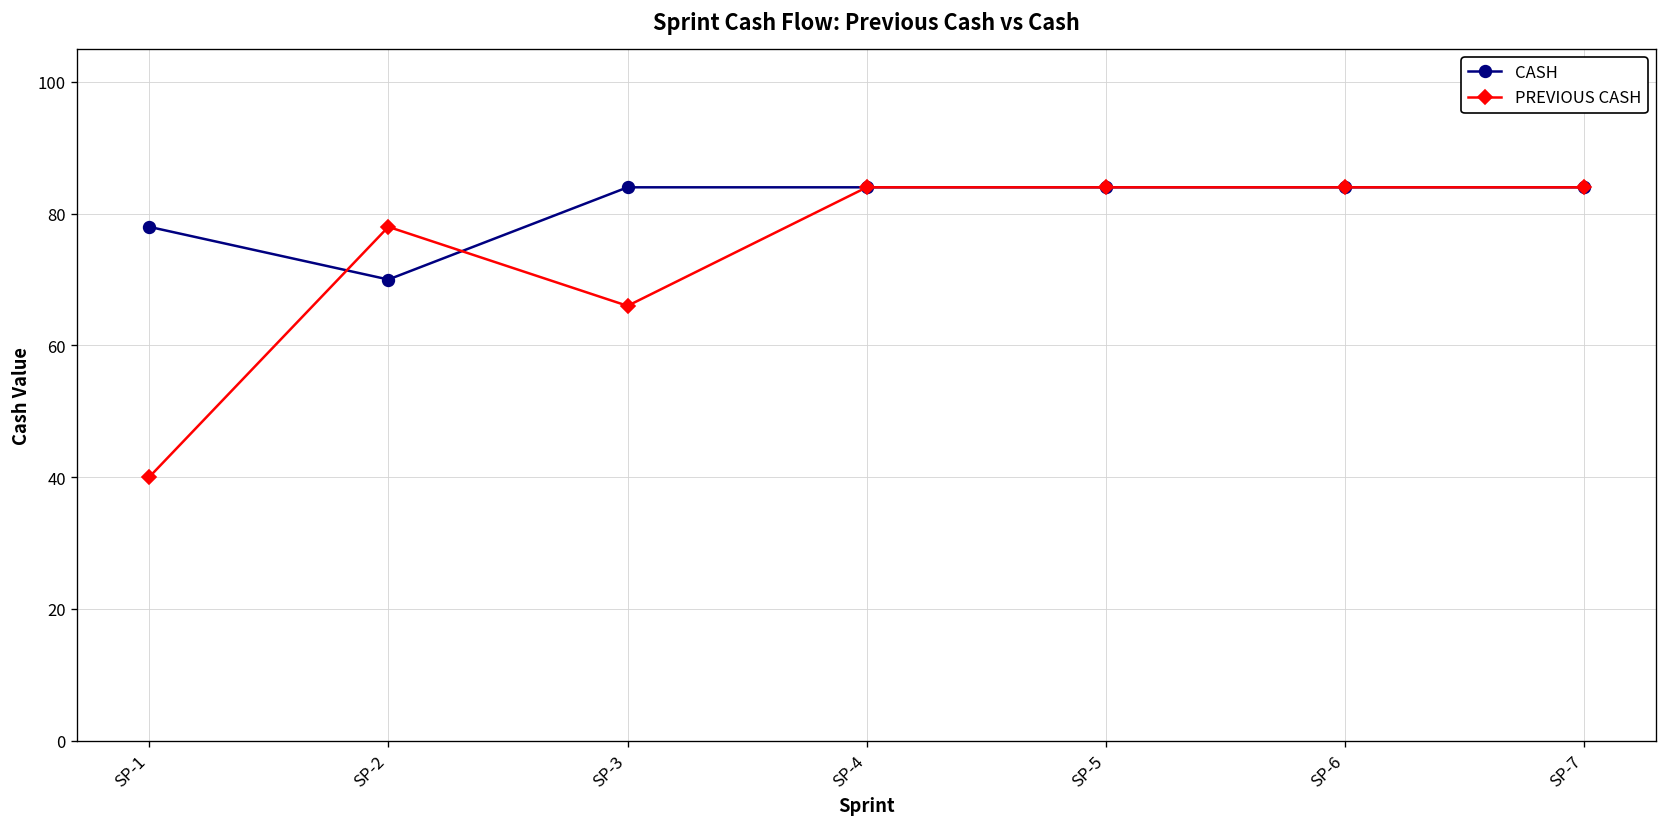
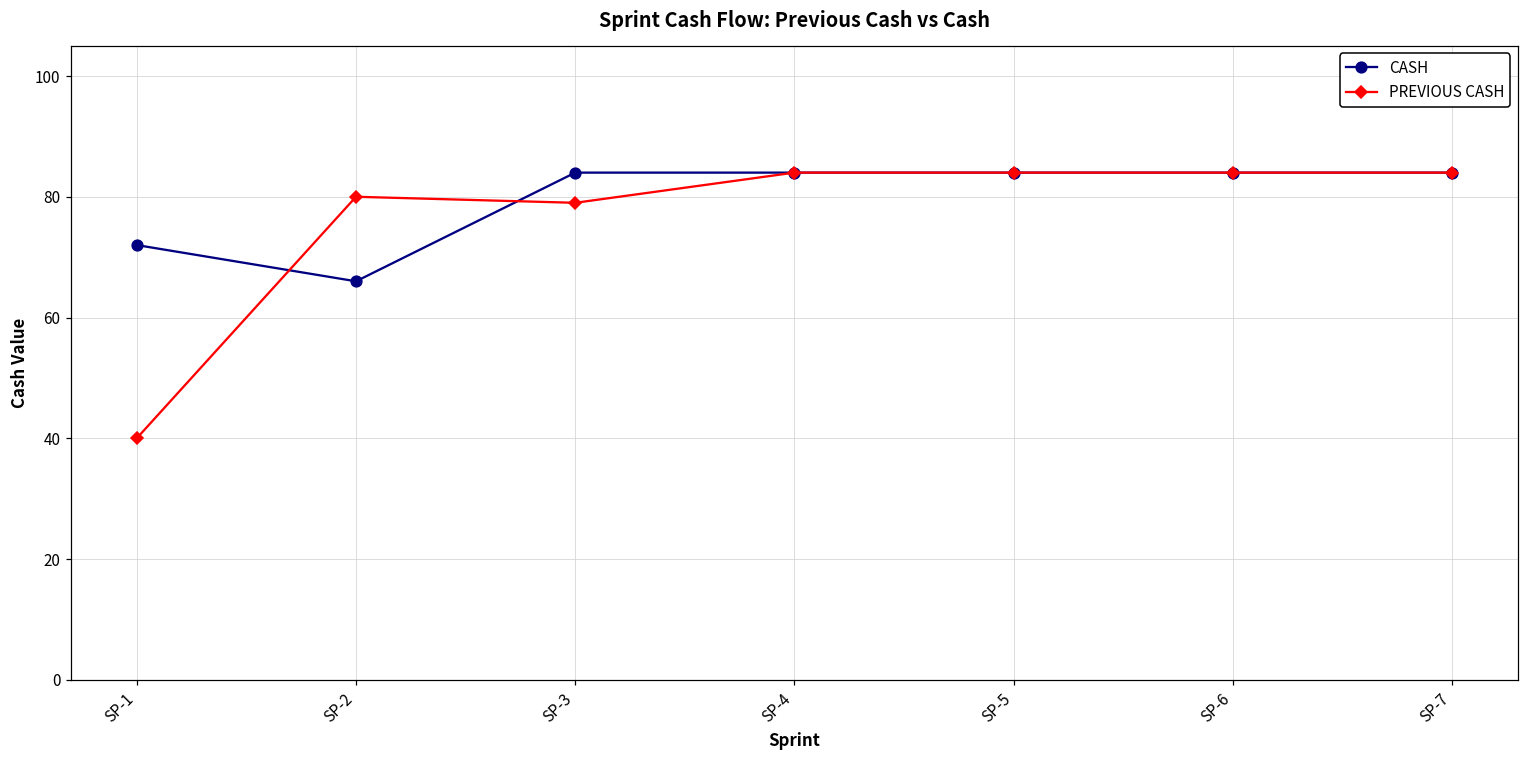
CASH, SP-1: 78 -> 72
CASH, SP-2: 70 -> 66
PREVIOUS CASH, SP-2: 78 -> 80
PREVIOUS CASH, SP-3: 66 -> 79
